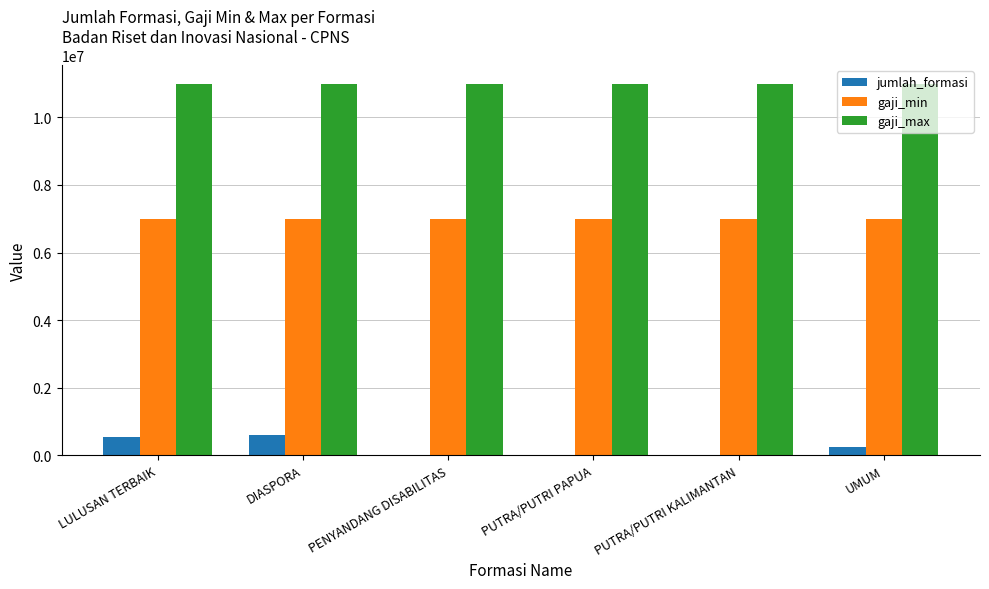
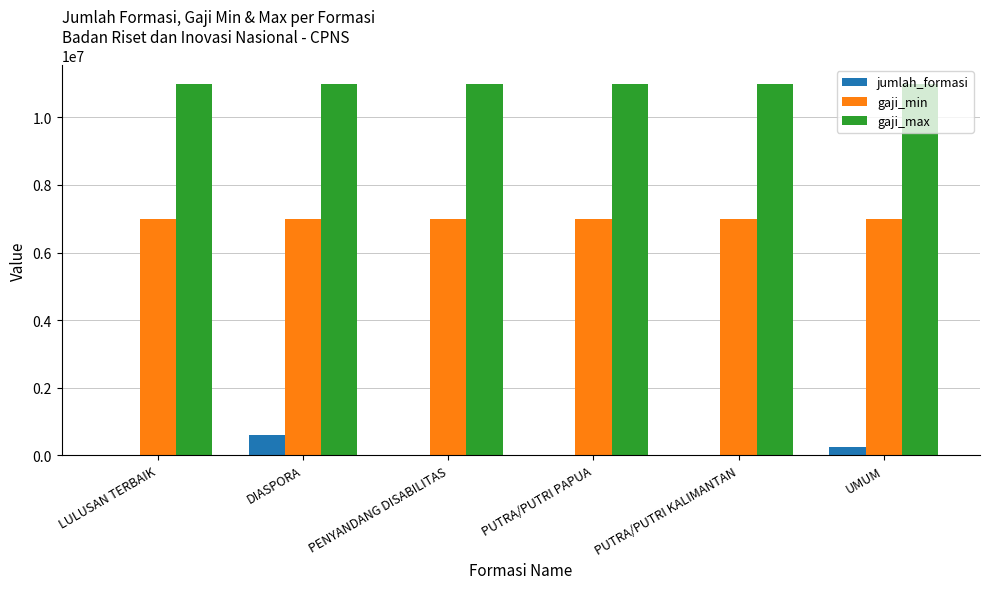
jumlah_formasi, LULUSAN TERBAIK: 500000 -> 0
